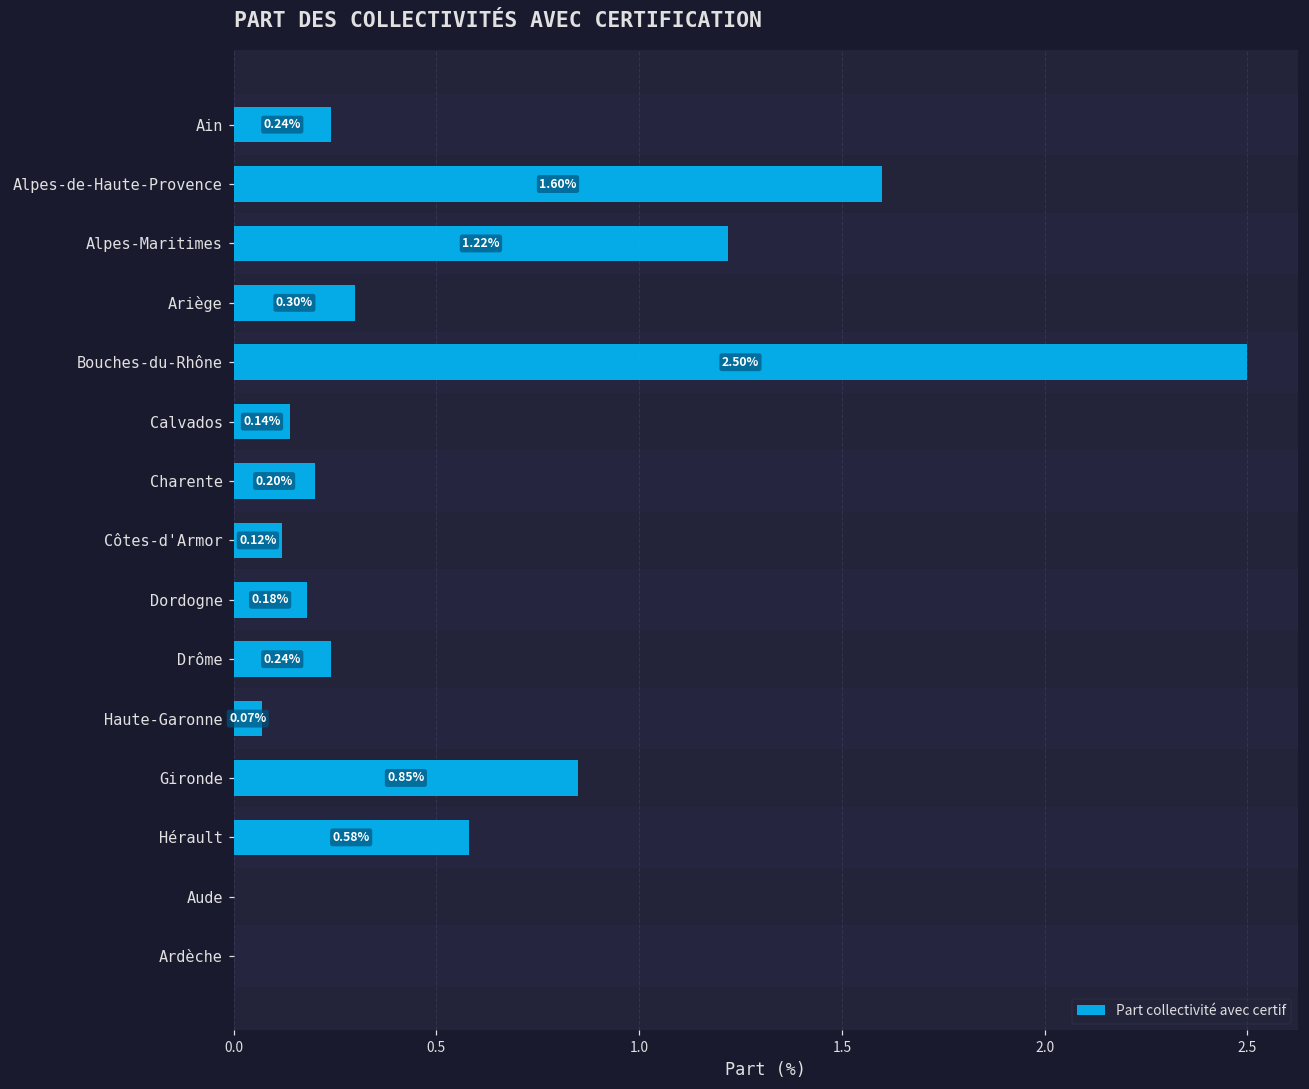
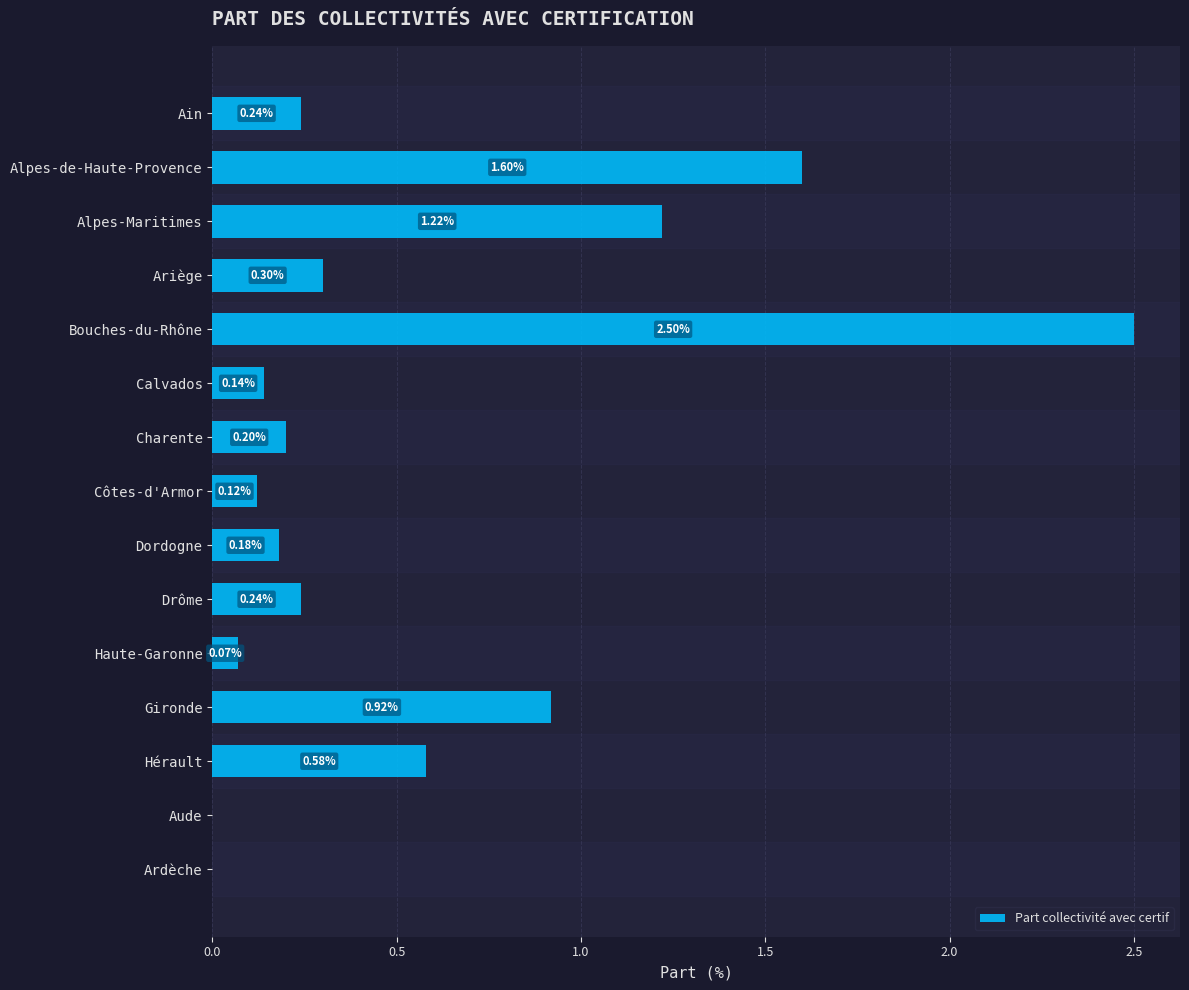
Gironde: 0.85% -> 0.92%
